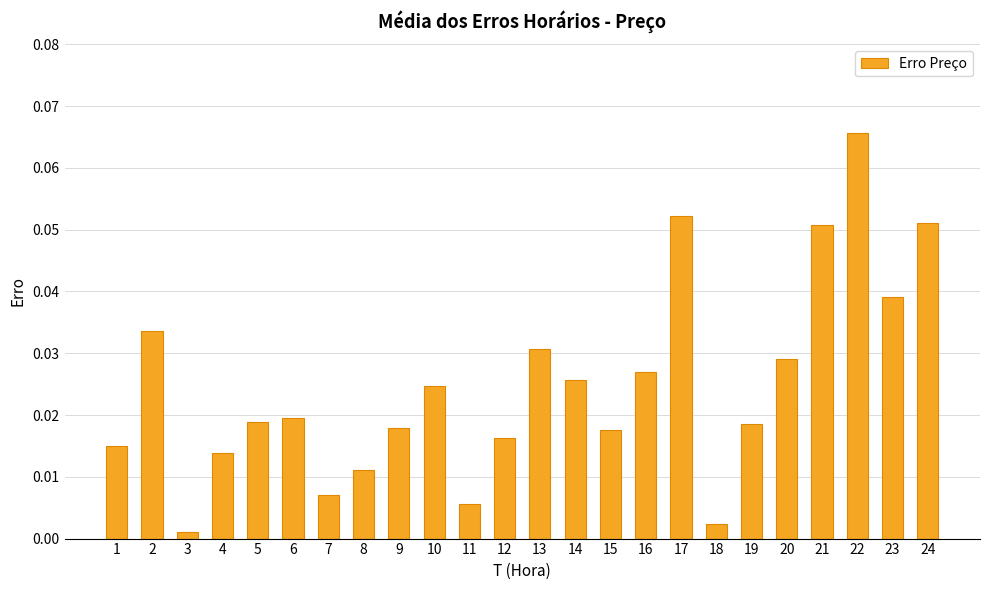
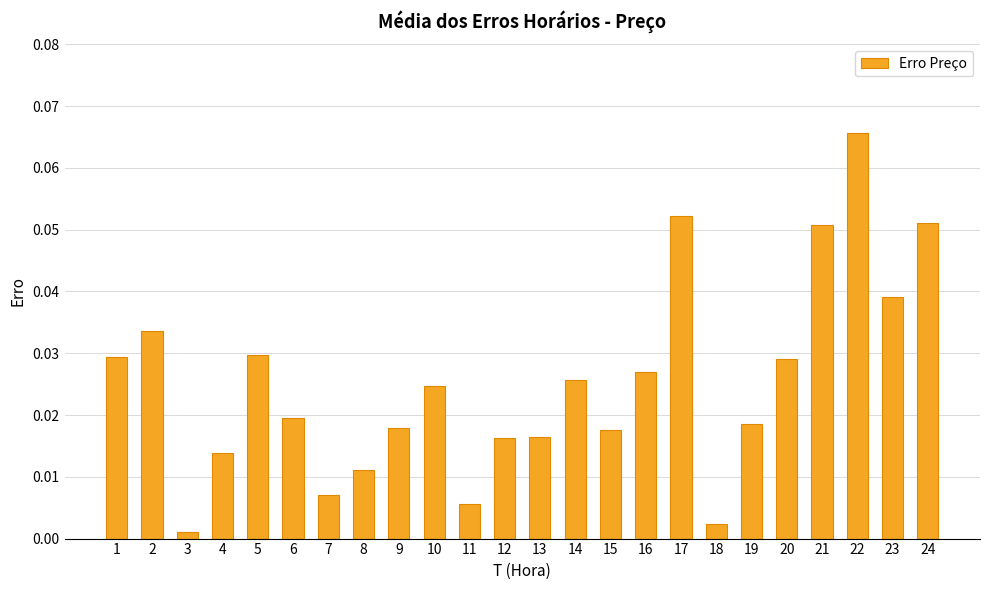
1: 0.015 -> 0.029
5: 0.019 -> 0.030
13: 0.031 -> 0.016
